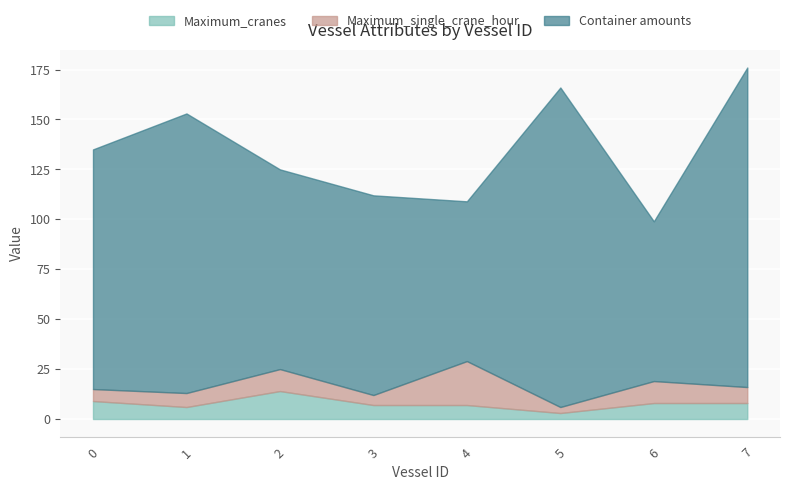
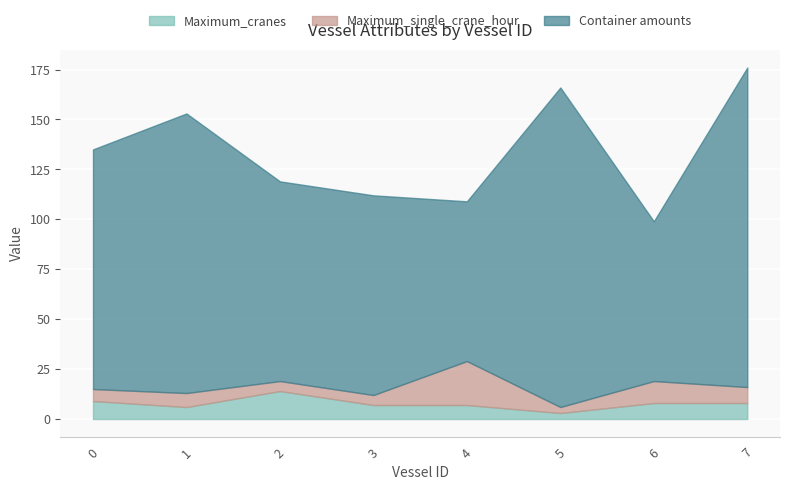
Maximum_single_crane_hour, 2: 11 -> 5
